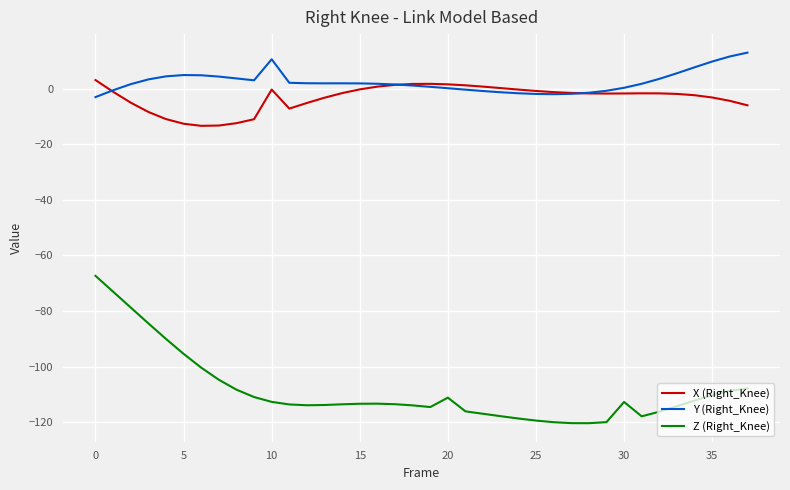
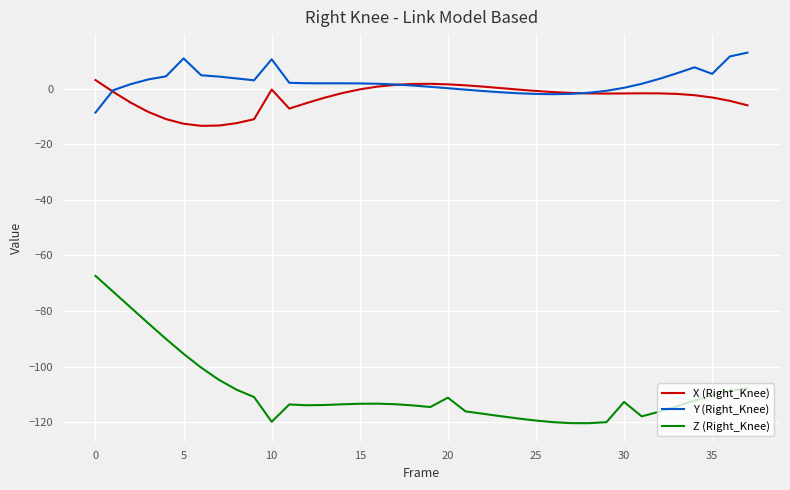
Y (Right_Knee), 0: -3 -> -9
Y (Right_Knee), 5: 5 -> 11
Z (Right_Knee), 10: -113 -> -120
Y (Right_Knee), 35: 10 -> 5
